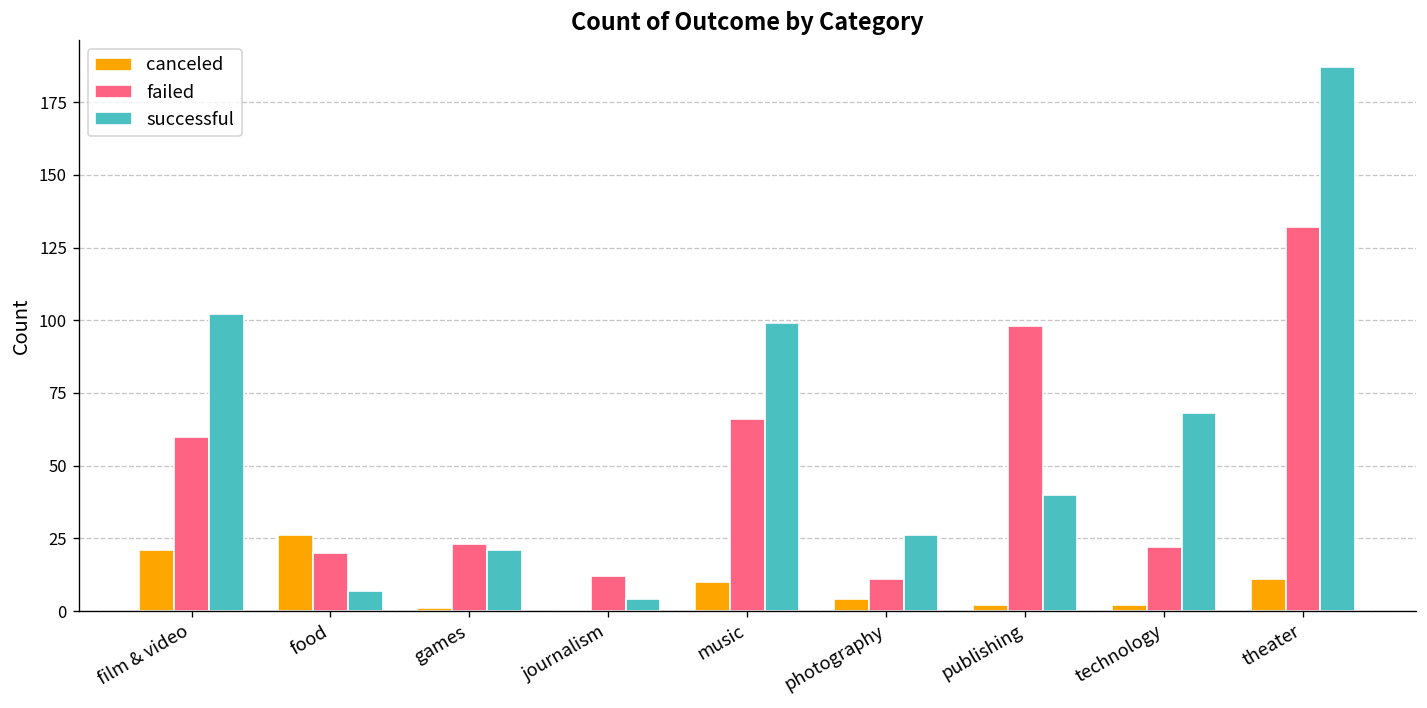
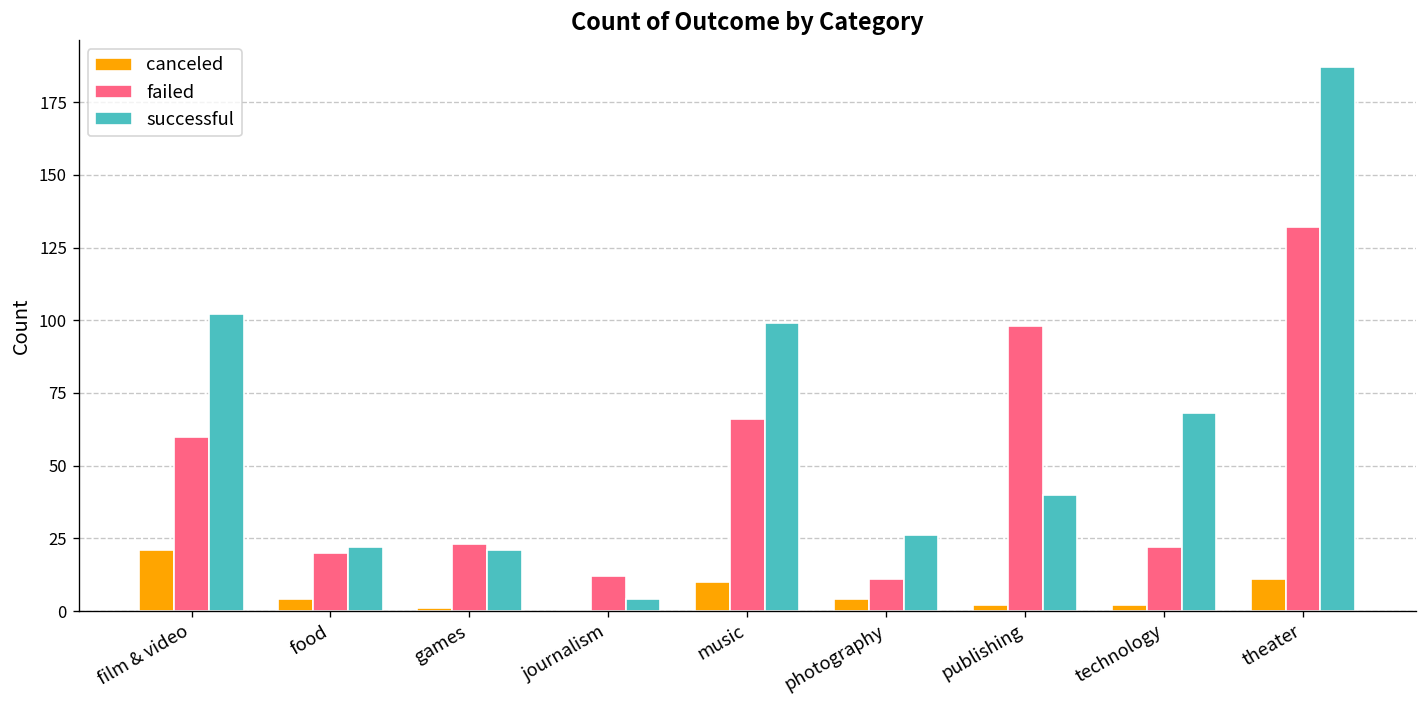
canceled, food: 26 -> 4
successful, food: 7 -> 22
